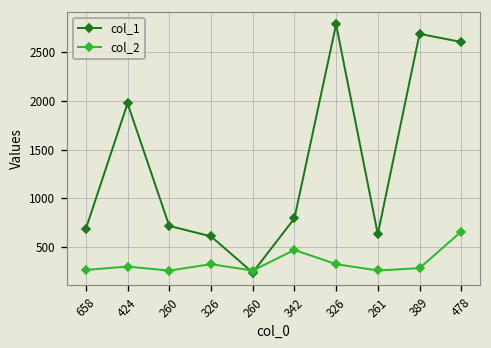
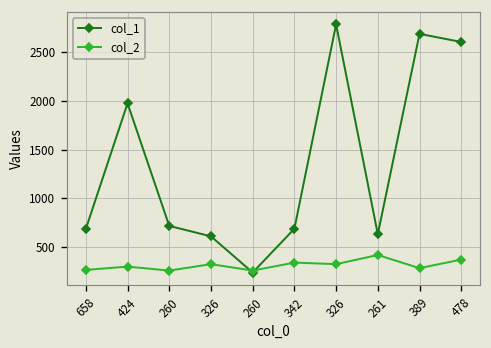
col_1, 342: 800 -> 700
col_2, 342: 500 -> 300
col_2, 261: 300 -> 400
col_2, 478: 700 -> 400
